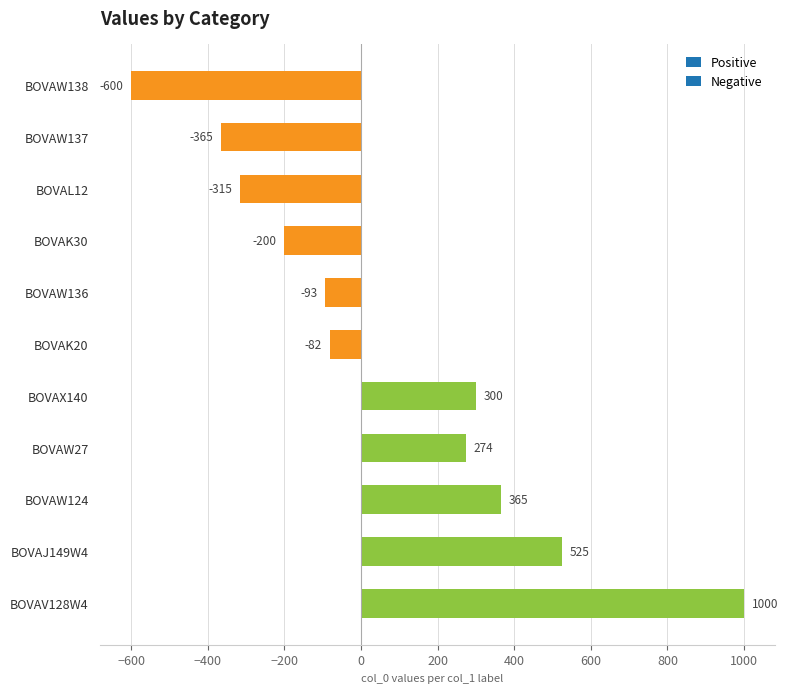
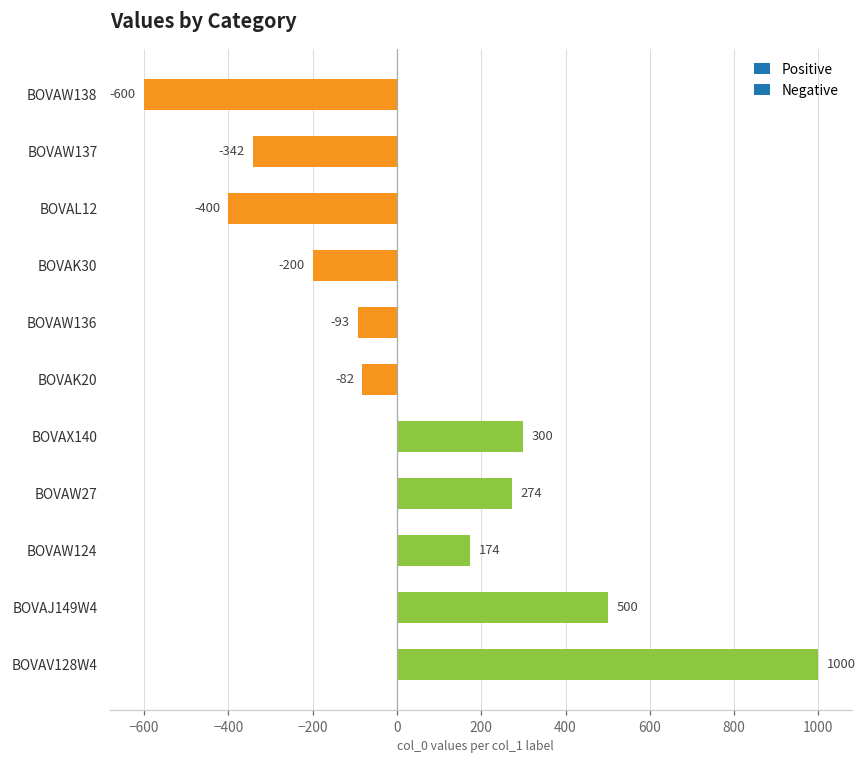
BOVAW137: -365 -> -342
BOVAL12: -315 -> -400
BOVAW124: 365 -> 174
BOVAJ149W4: 525 -> 500
